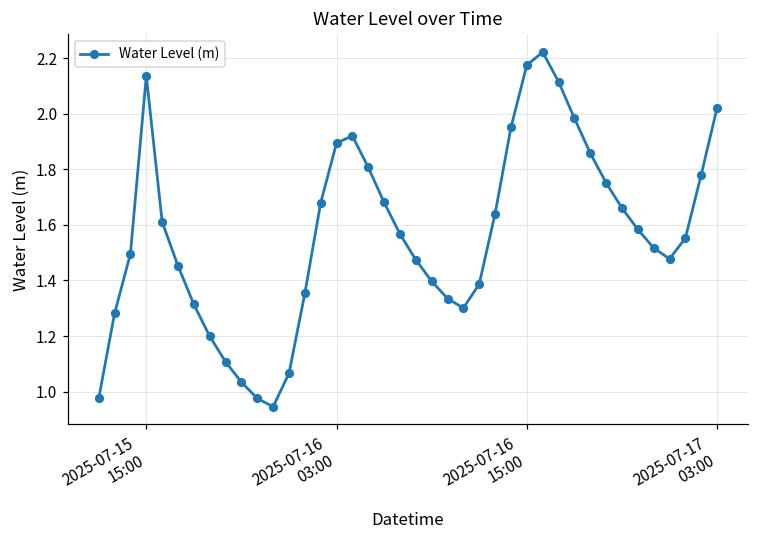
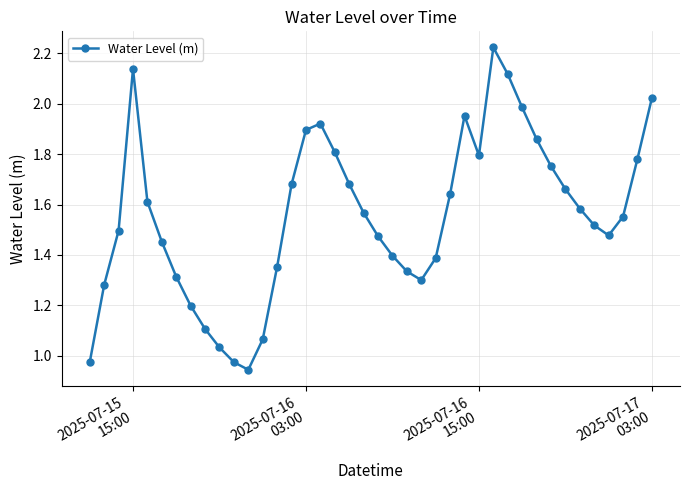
2025-07-16 15:00: 2.18 -> 1.79
